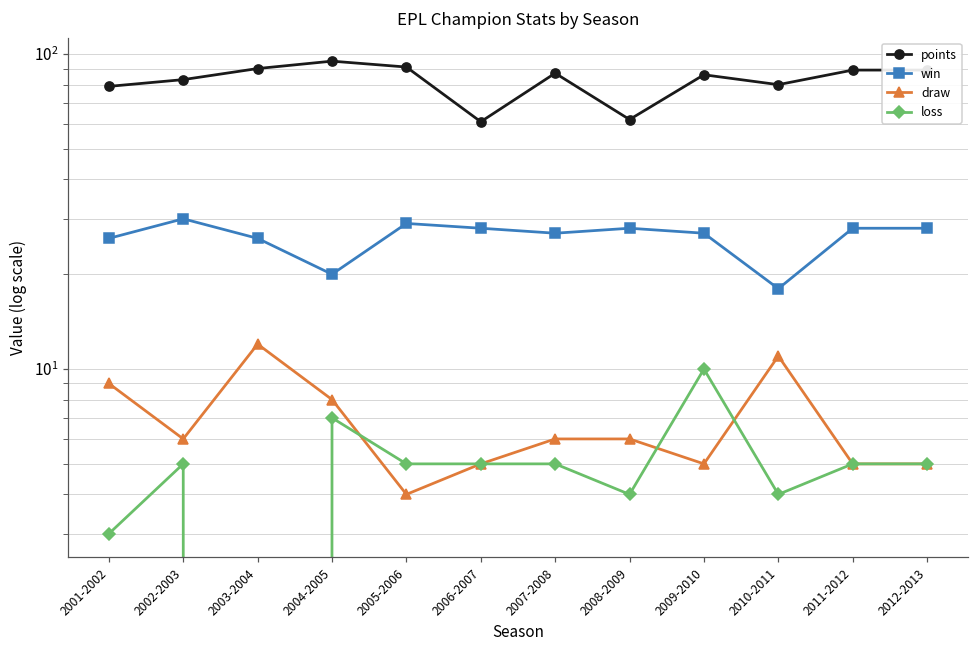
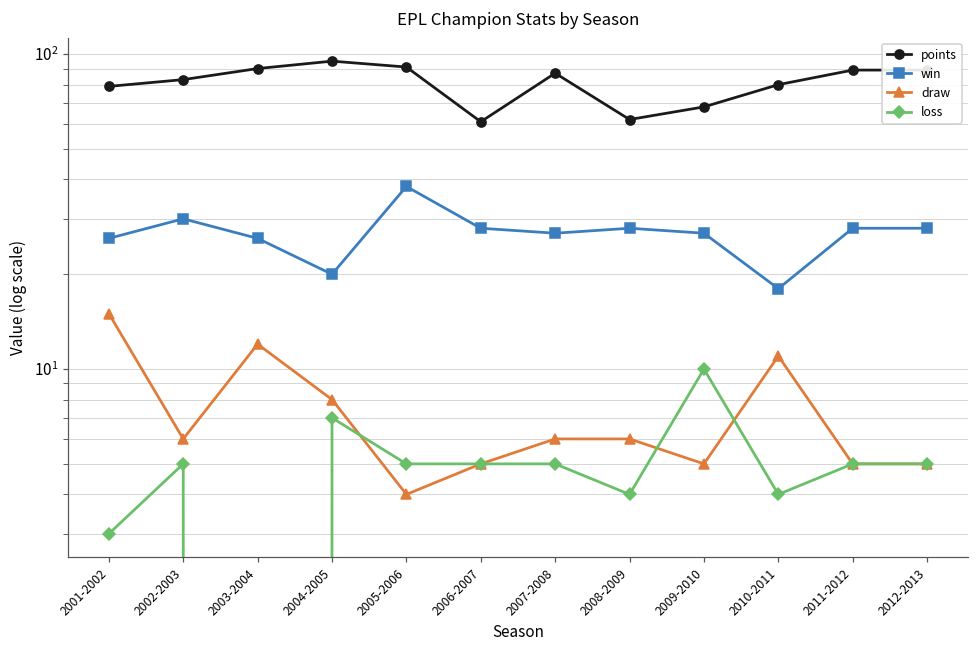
draw, 2001-2002: 9 -> 15
win, 2005-2006: 29 -> 38
points, 2009-2010: 86 -> 68
